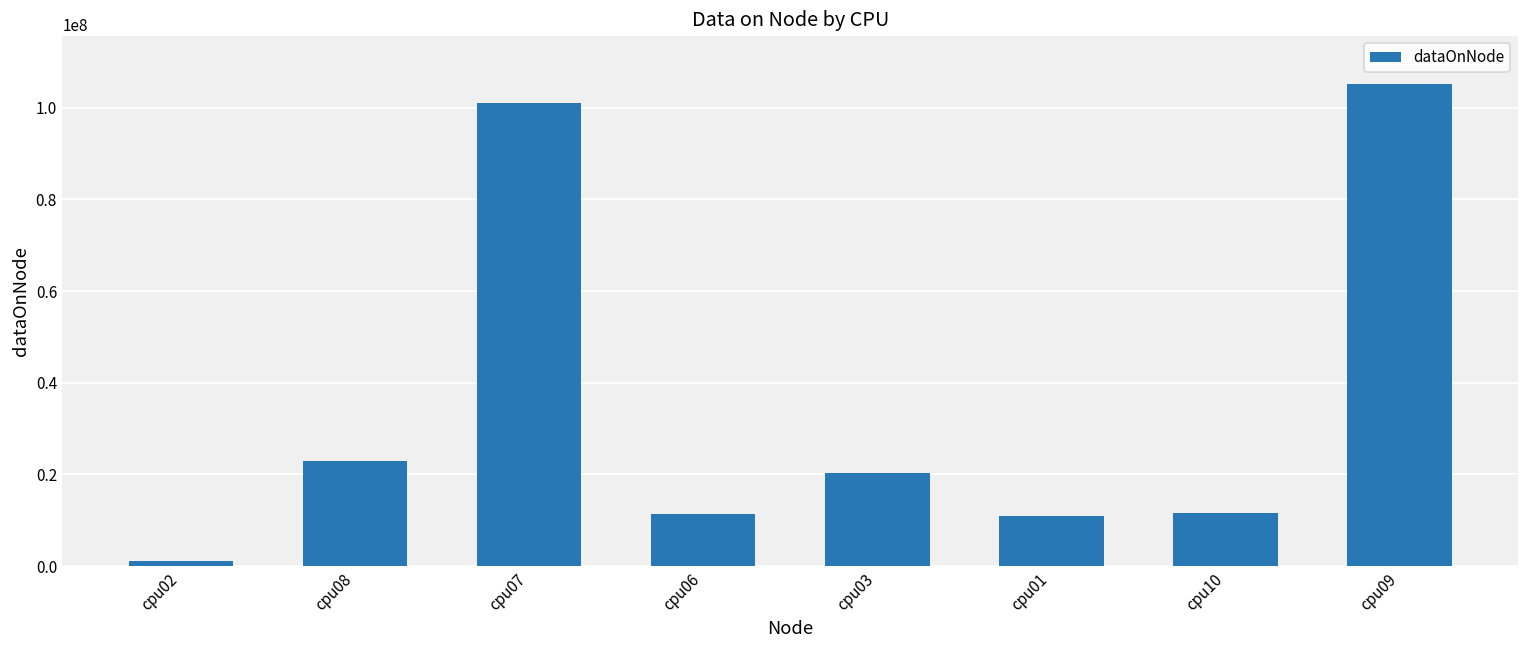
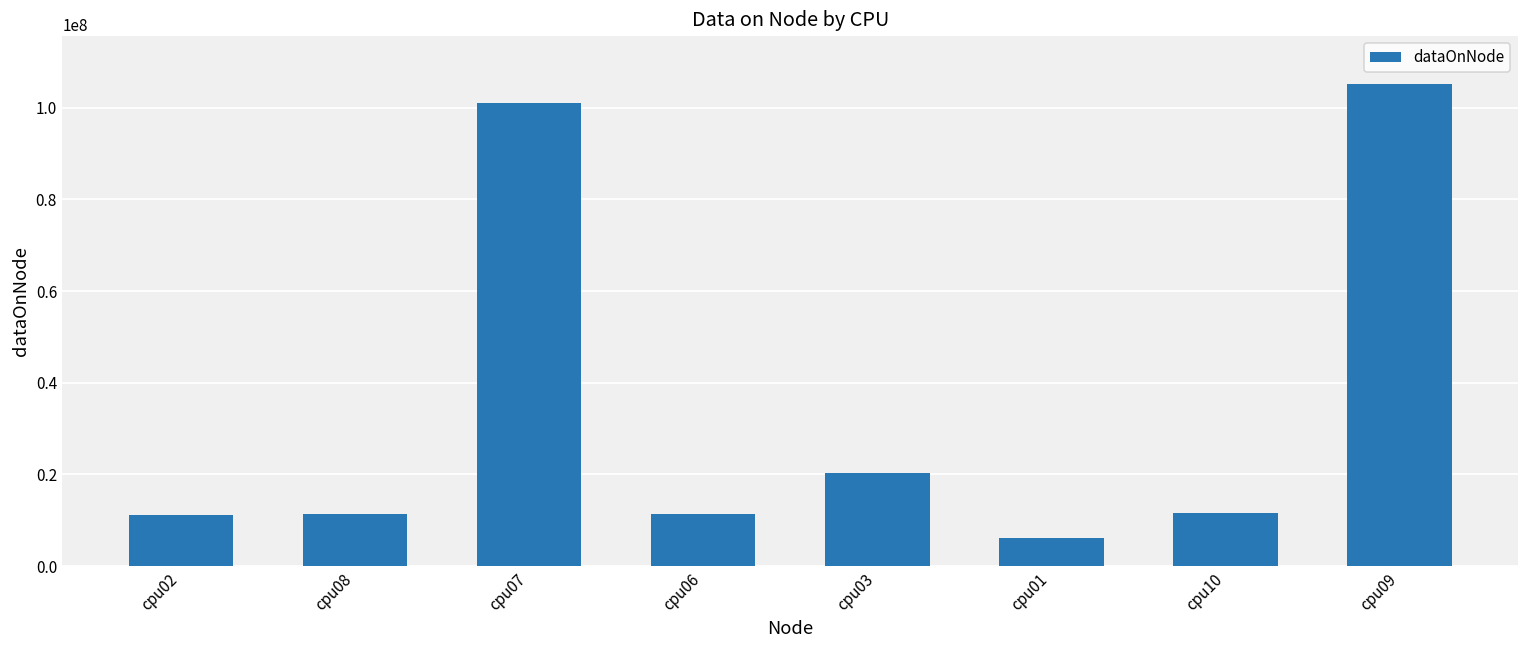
cpu02: 1000000 -> 11000000
cpu08: 23000000 -> 11000000
cpu01: 11000000 -> 6000000
